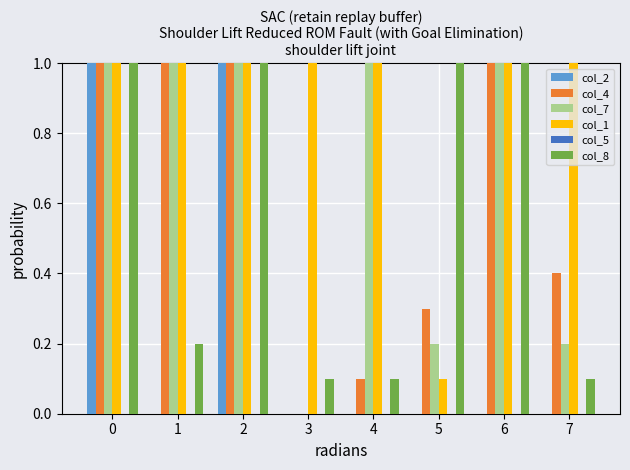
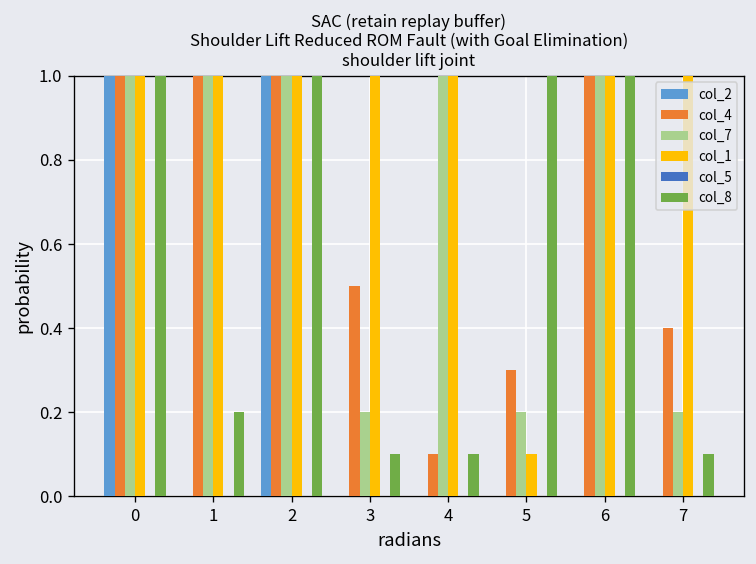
col_4, 3: 0.0 -> 0.5
col_7, 3: 0.0 -> 0.2
